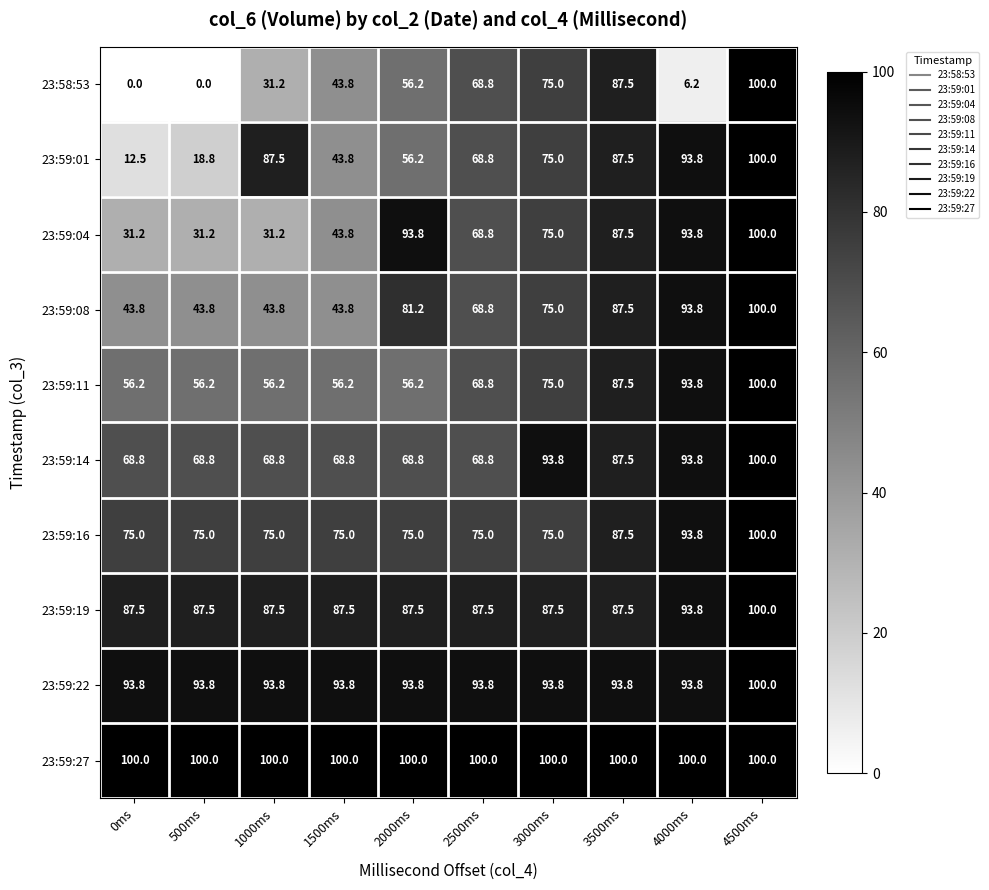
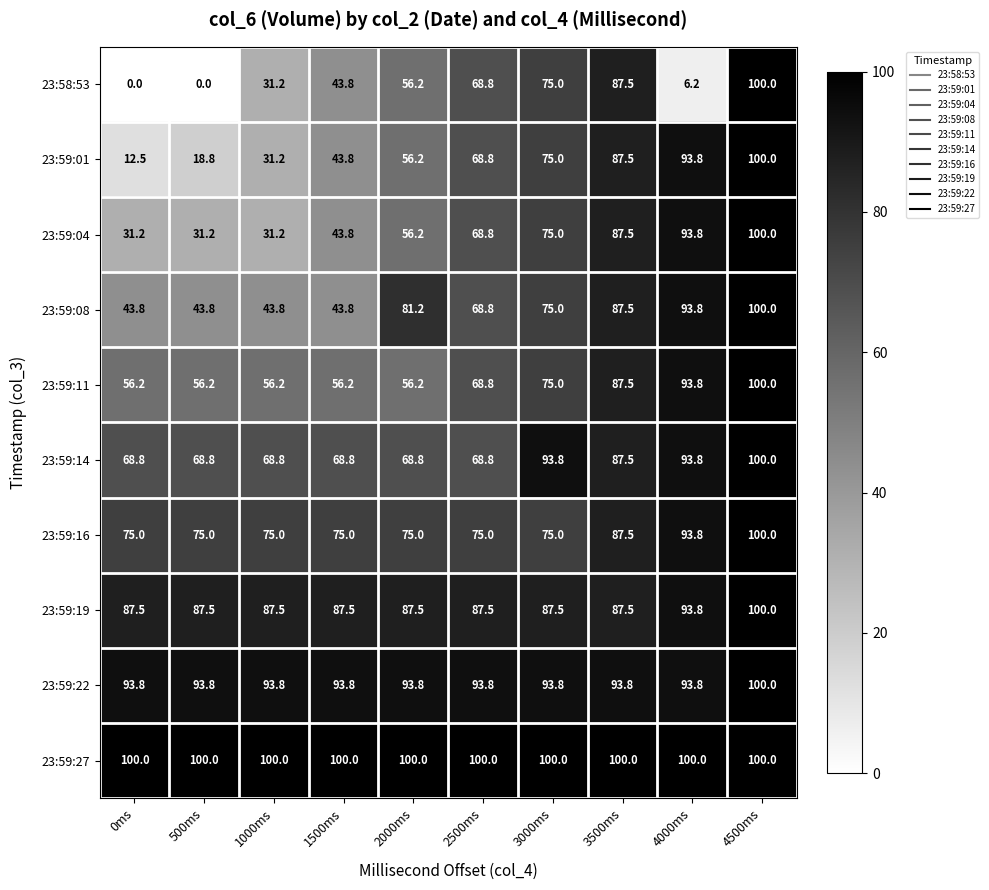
23:59:01, 1000ms: 87.5 -> 31.2
23:59:04, 2000ms: 93.8 -> 56.2
